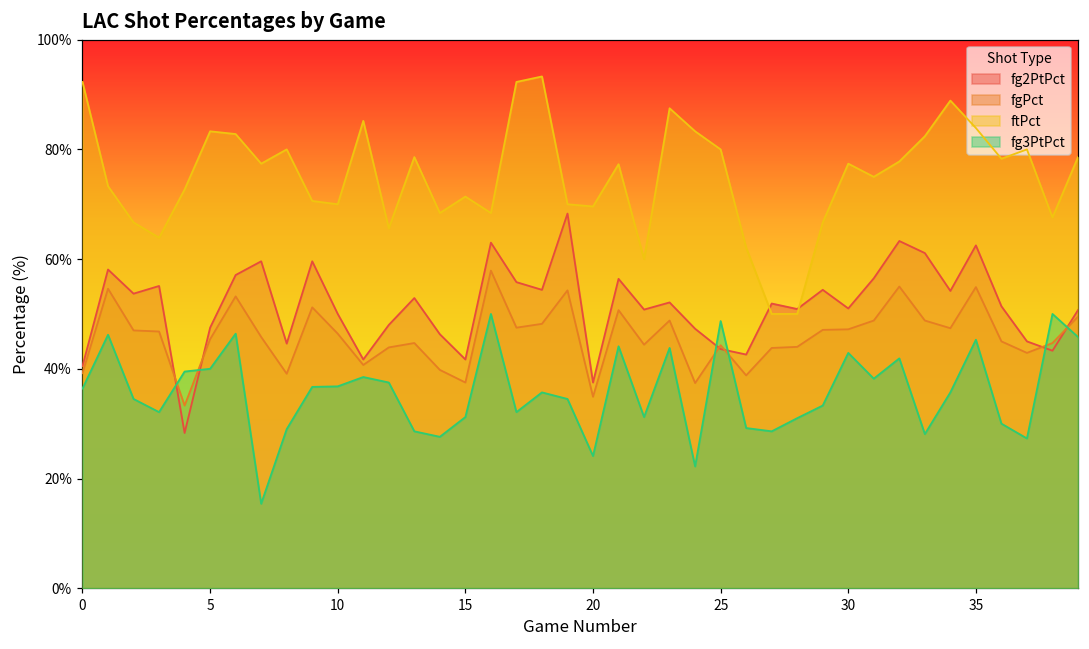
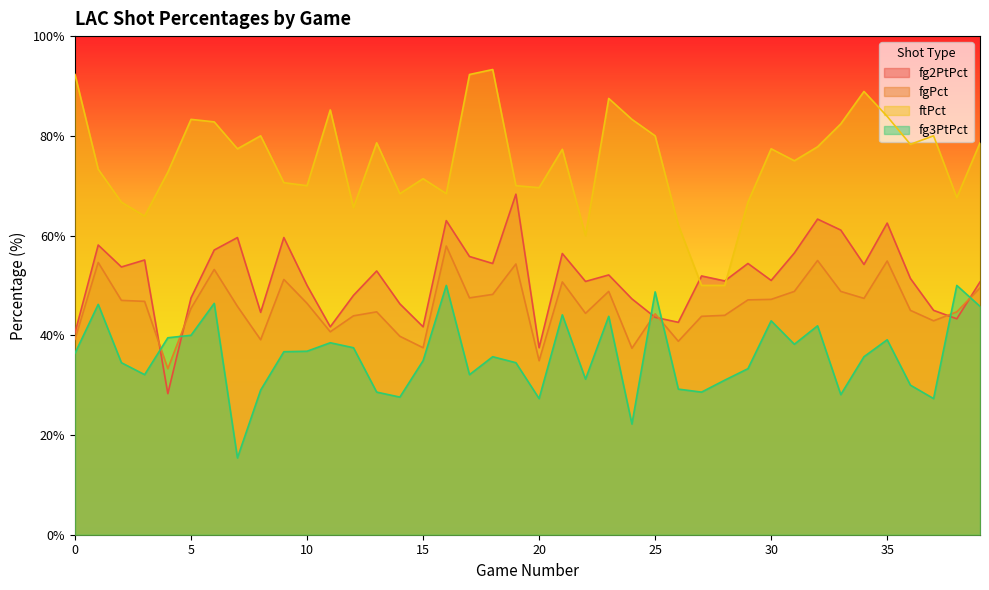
fg3PtPct, 15: 31% -> 35%
fg3PtPct, 20: 24% -> 27%
fg3PtPct, 35: 45% -> 39%
